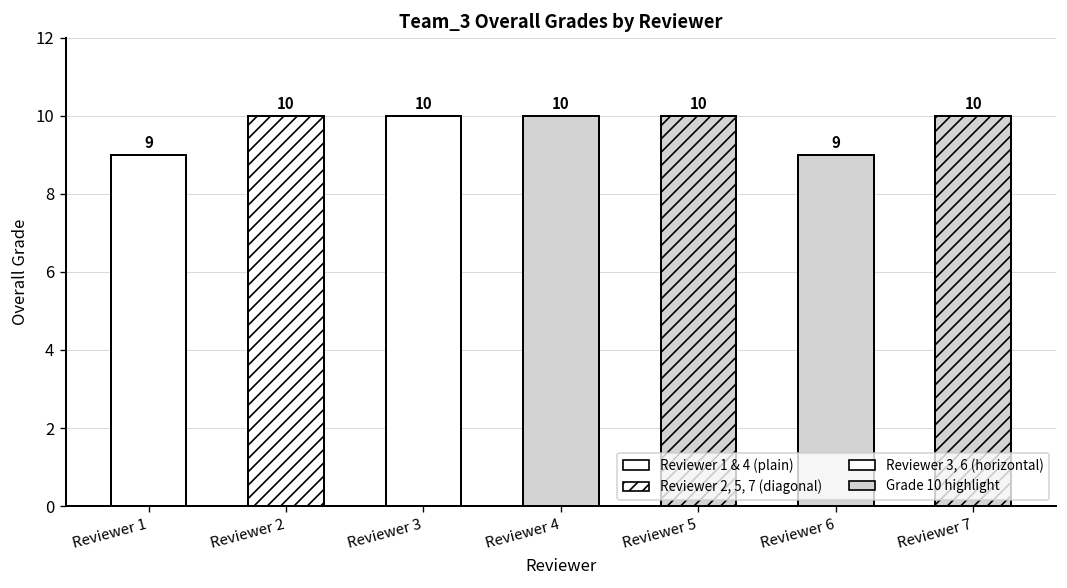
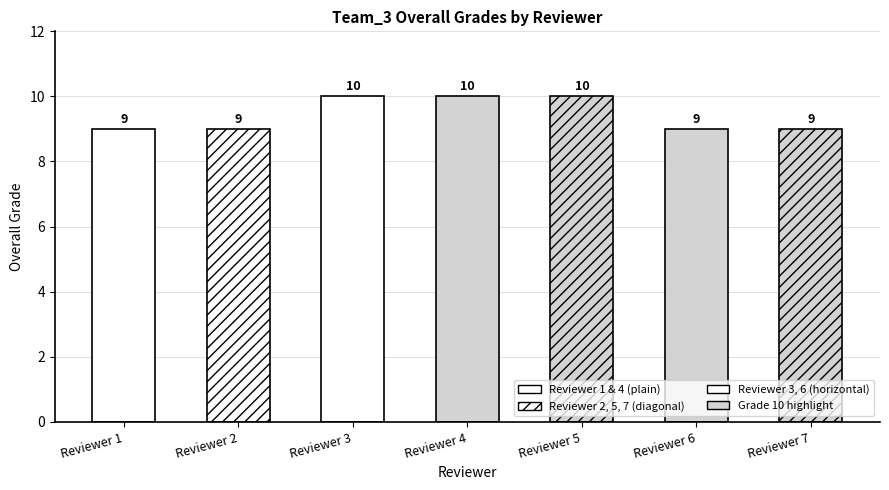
Reviewer 2: 10 -> 9
Reviewer 7: 10 -> 9
